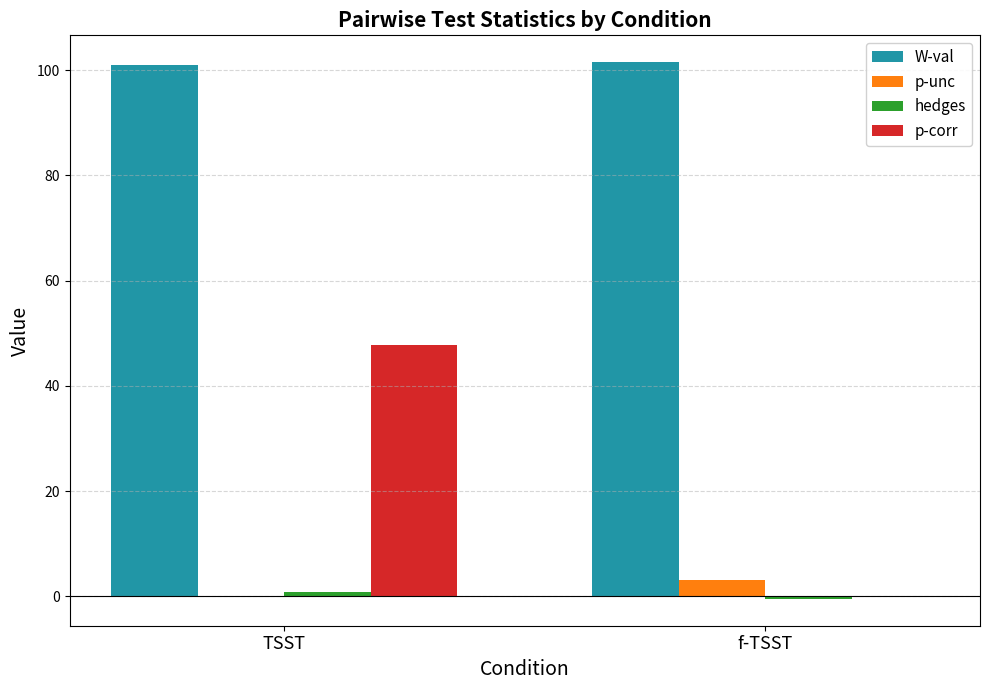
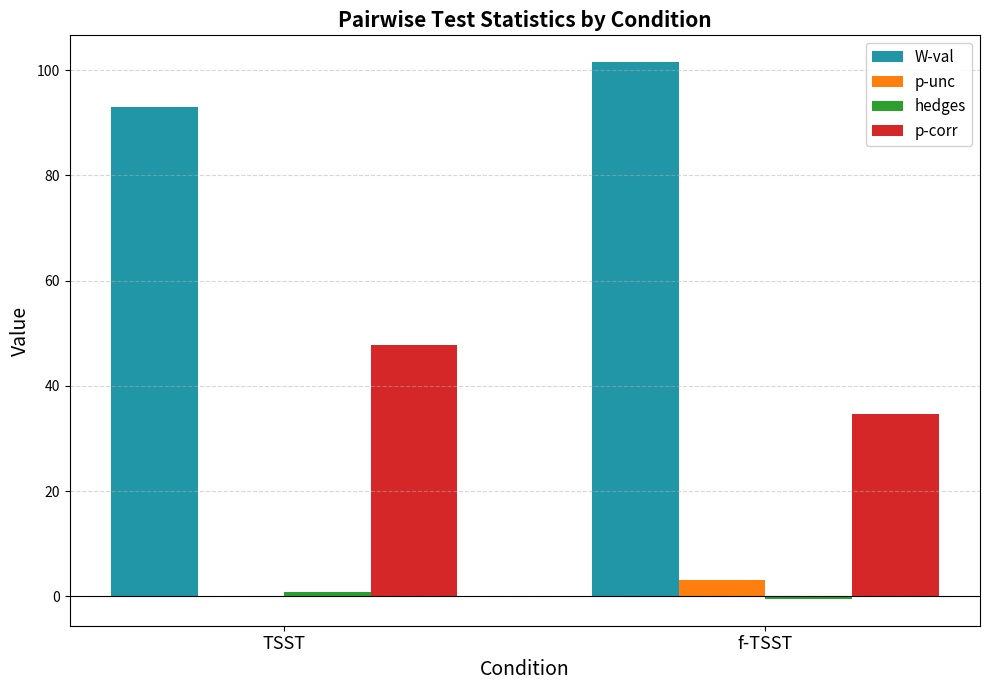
W-val, TSST: 101 -> 93
p-corr, f-TSST: 0 -> 35
